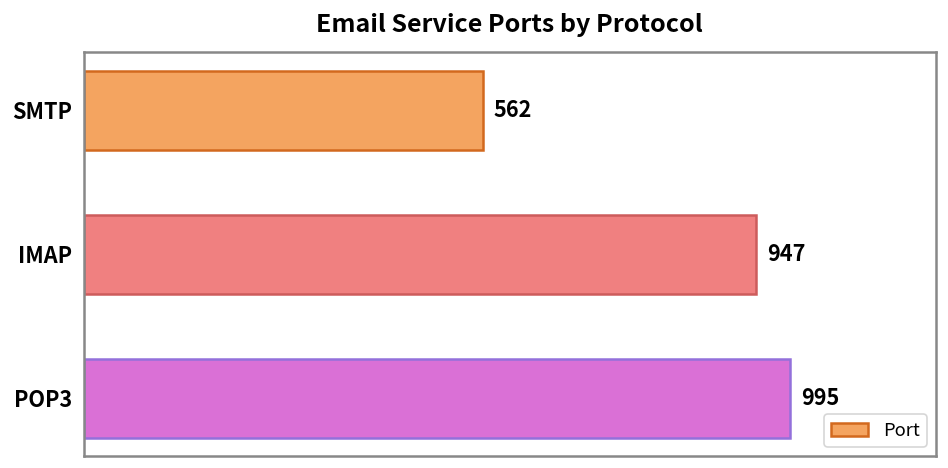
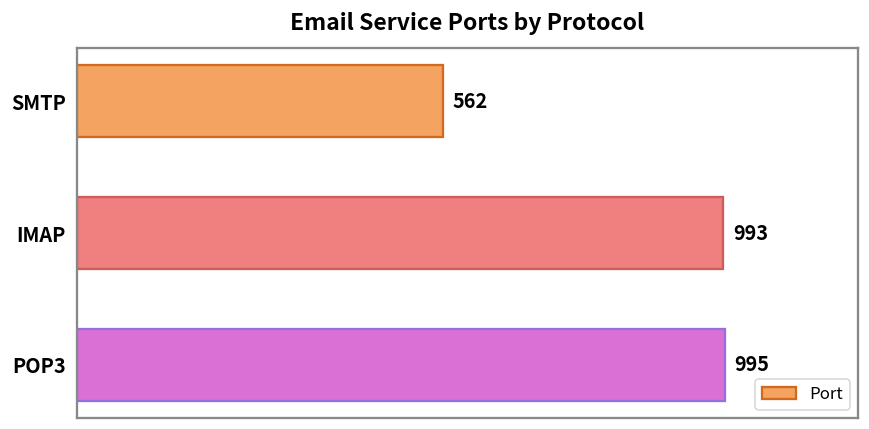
IMAP: 947 -> 993
